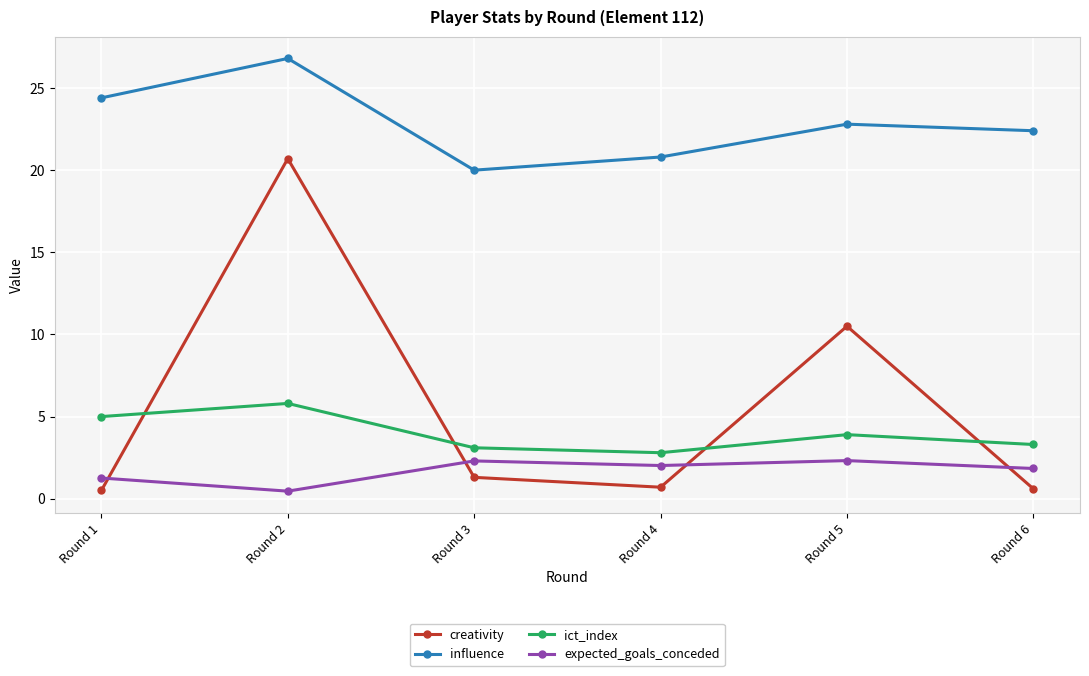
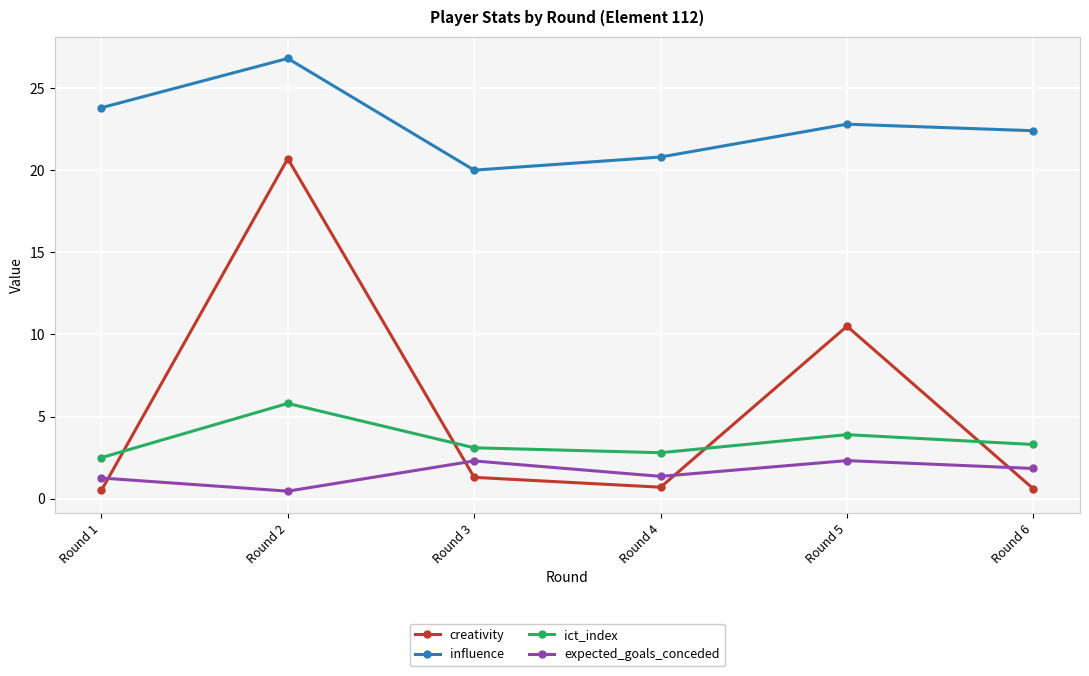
influence, Round 1: 24.4 -> 23.8
ict_index, Round 1: 5.0 -> 2.5
expected_goals_conceded, Round 4: 2.0 -> 1.4
